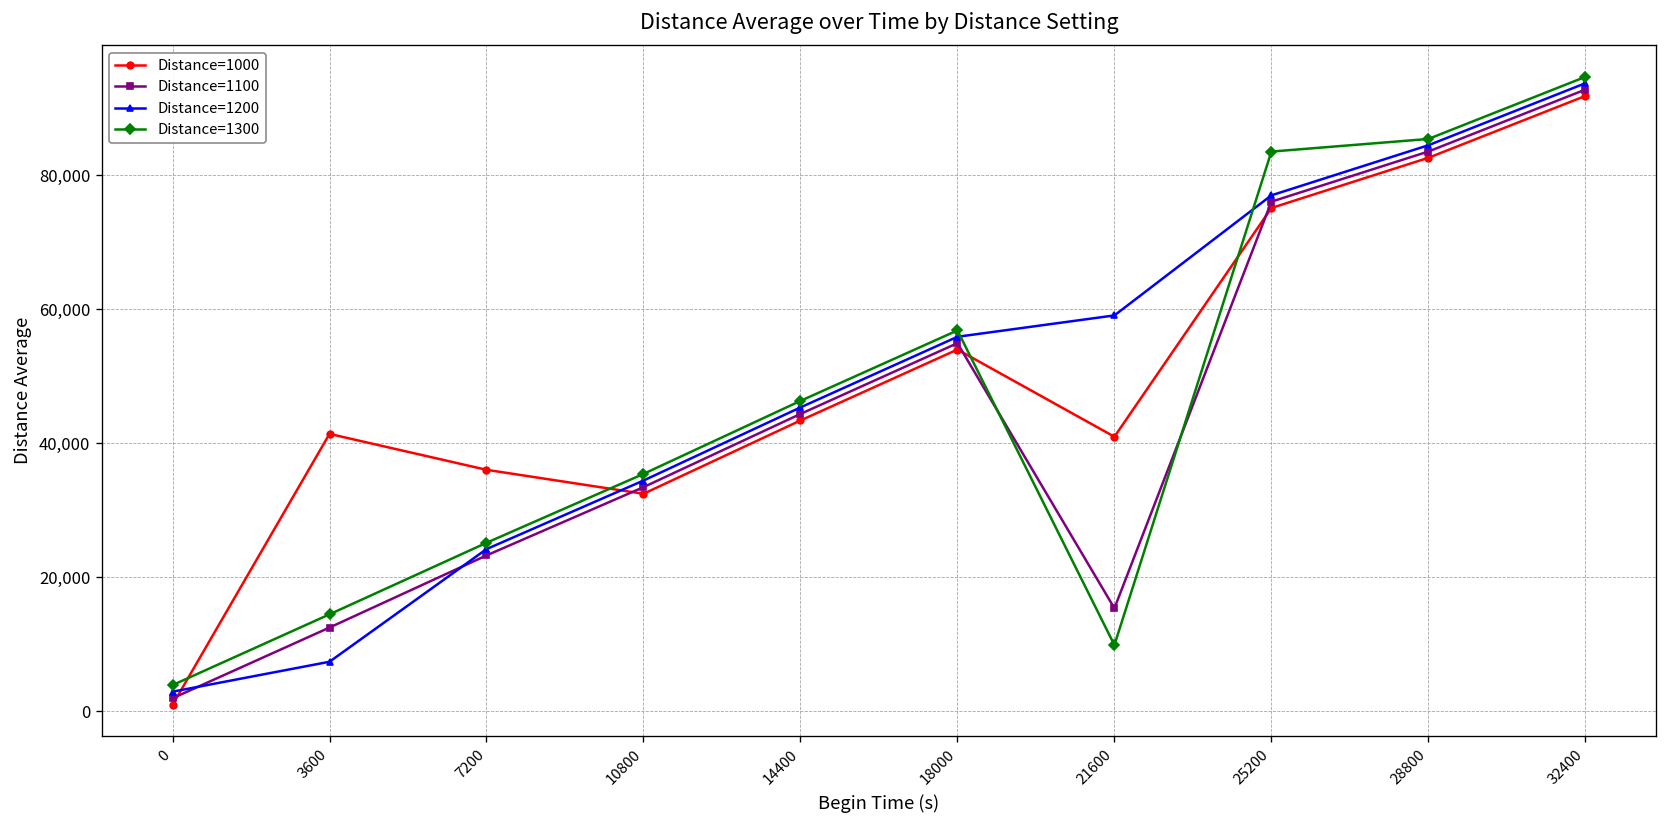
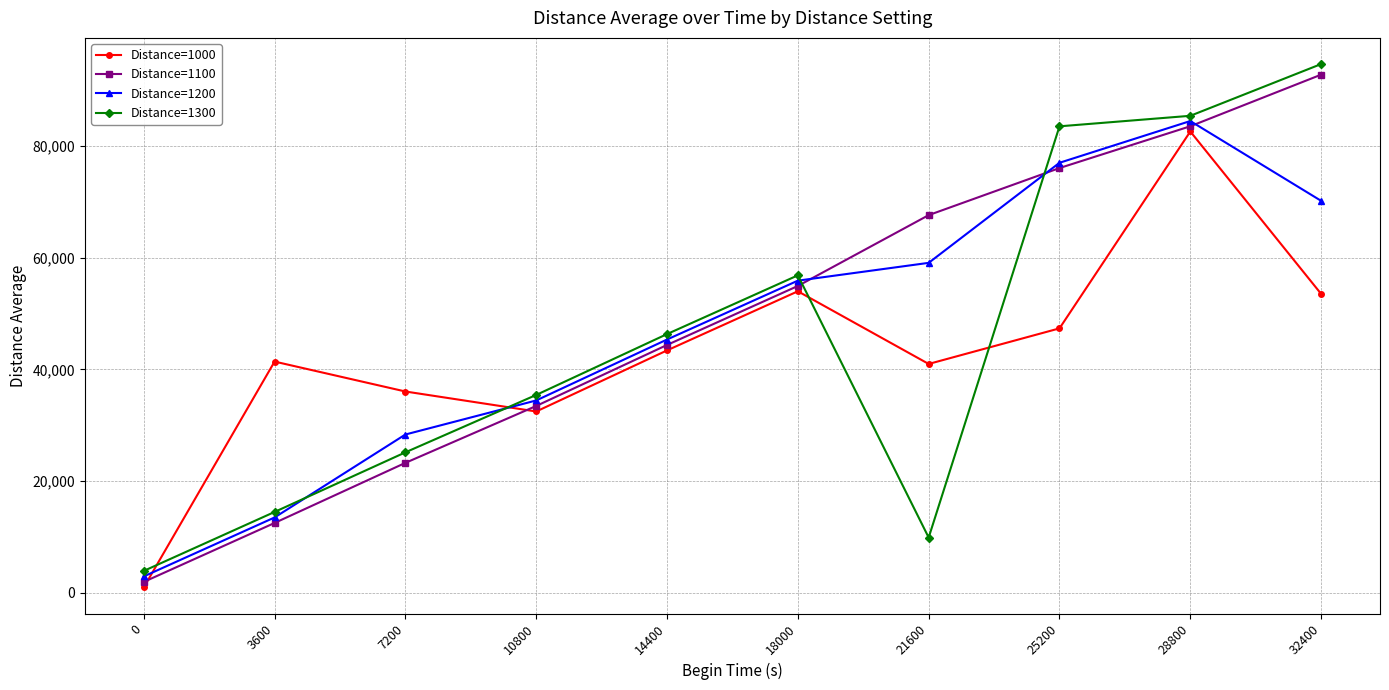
Distance=1200, 3600: 7,000 -> 13,000
Distance=1200, 7200: 24,000 -> 28,000
Distance=1100, 21600: 15,000 -> 68,000
Distance=1000, 25200: 75,000 -> 47,000
Distance=1000, 32400: 92,000 -> 54,000
Distance=1200, 32400: 94,000 -> 70,000
